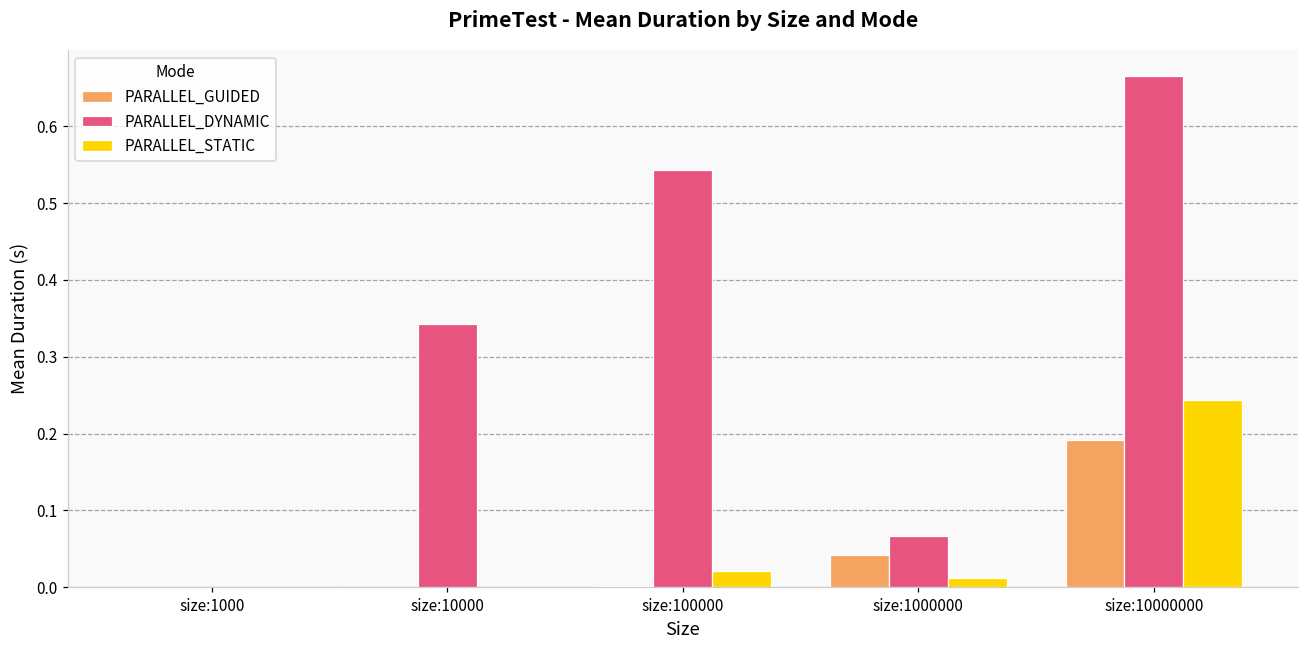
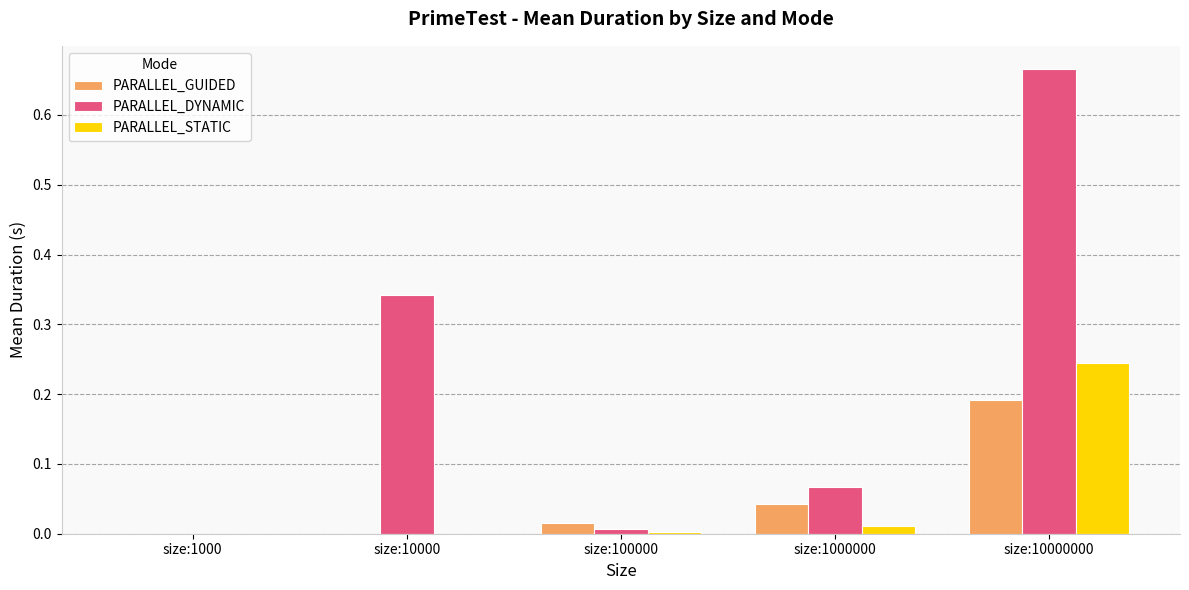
PARALLEL_GUIDED, size:100000: 0.00 -> 0.02
PARALLEL_DYNAMIC, size:100000: 0.54 -> 0.01
PARALLEL_STATIC, size:100000: 0.02 -> 0.00
